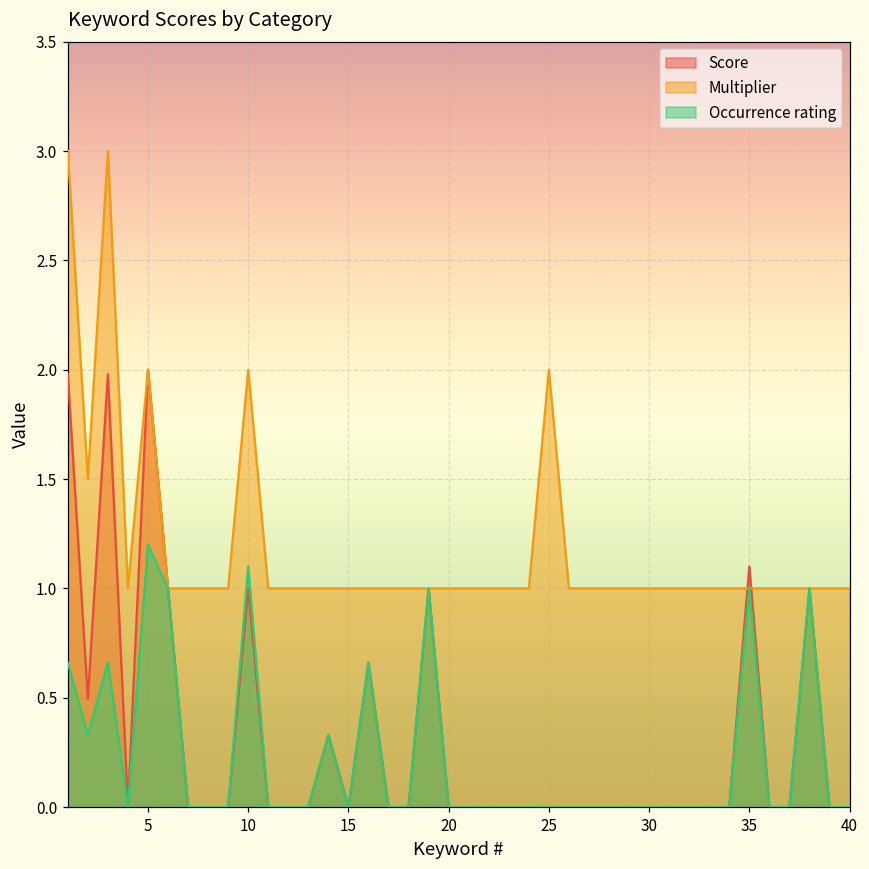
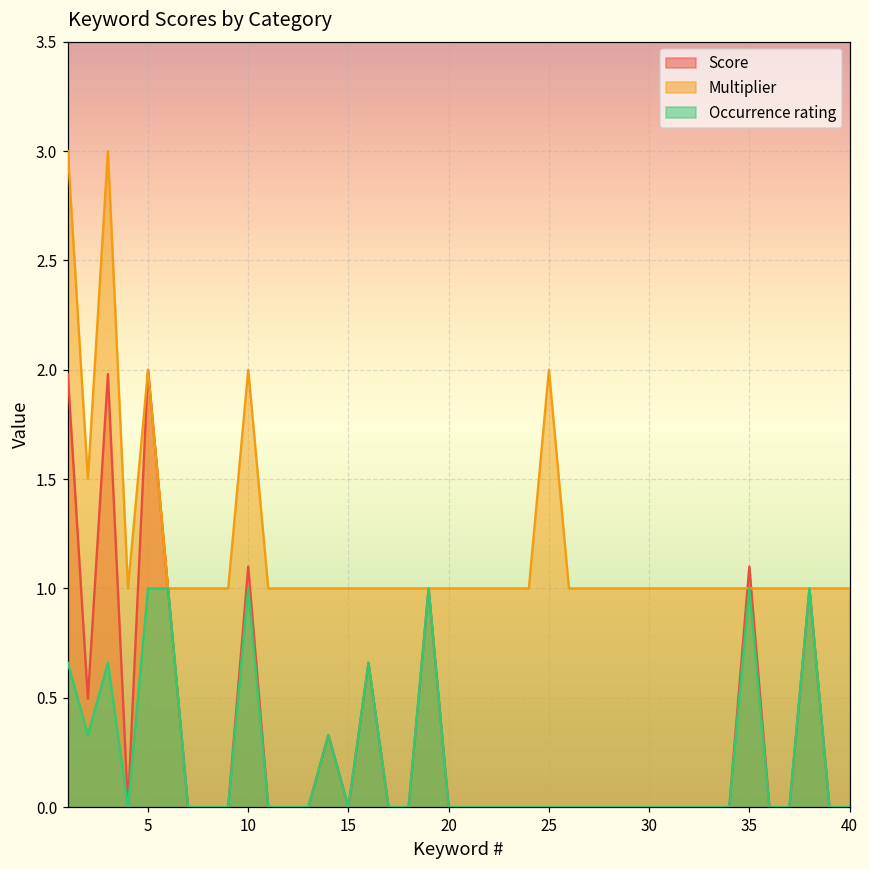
Occurrence rating, 5: 1.2 -> 1.0
Score, 10: 1.0 -> 1.1
Occurrence rating, 10: 1.1 -> 1.0
